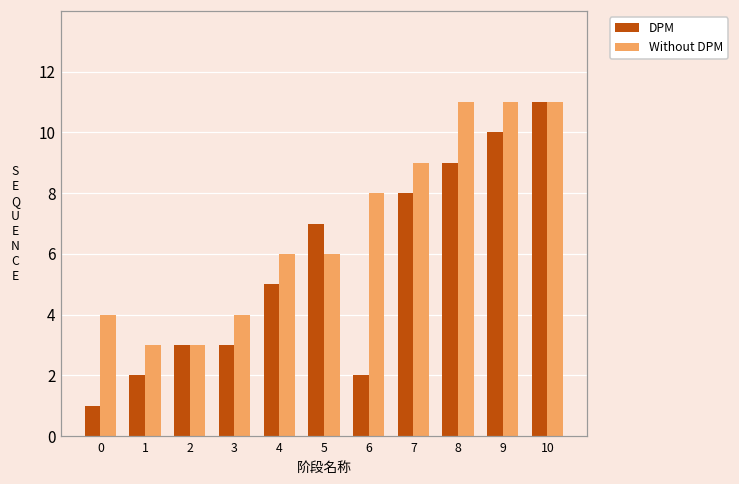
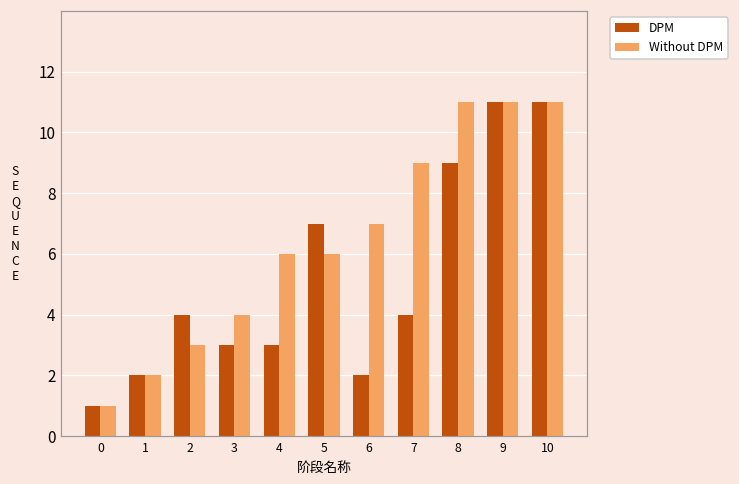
Without DPM, 0: 4 -> 1
Without DPM, 1: 3 -> 2
DPM, 2: 3 -> 4
DPM, 4: 5 -> 3
Without DPM, 6: 8 -> 7
DPM, 7: 8 -> 4
DPM, 9: 10 -> 11
